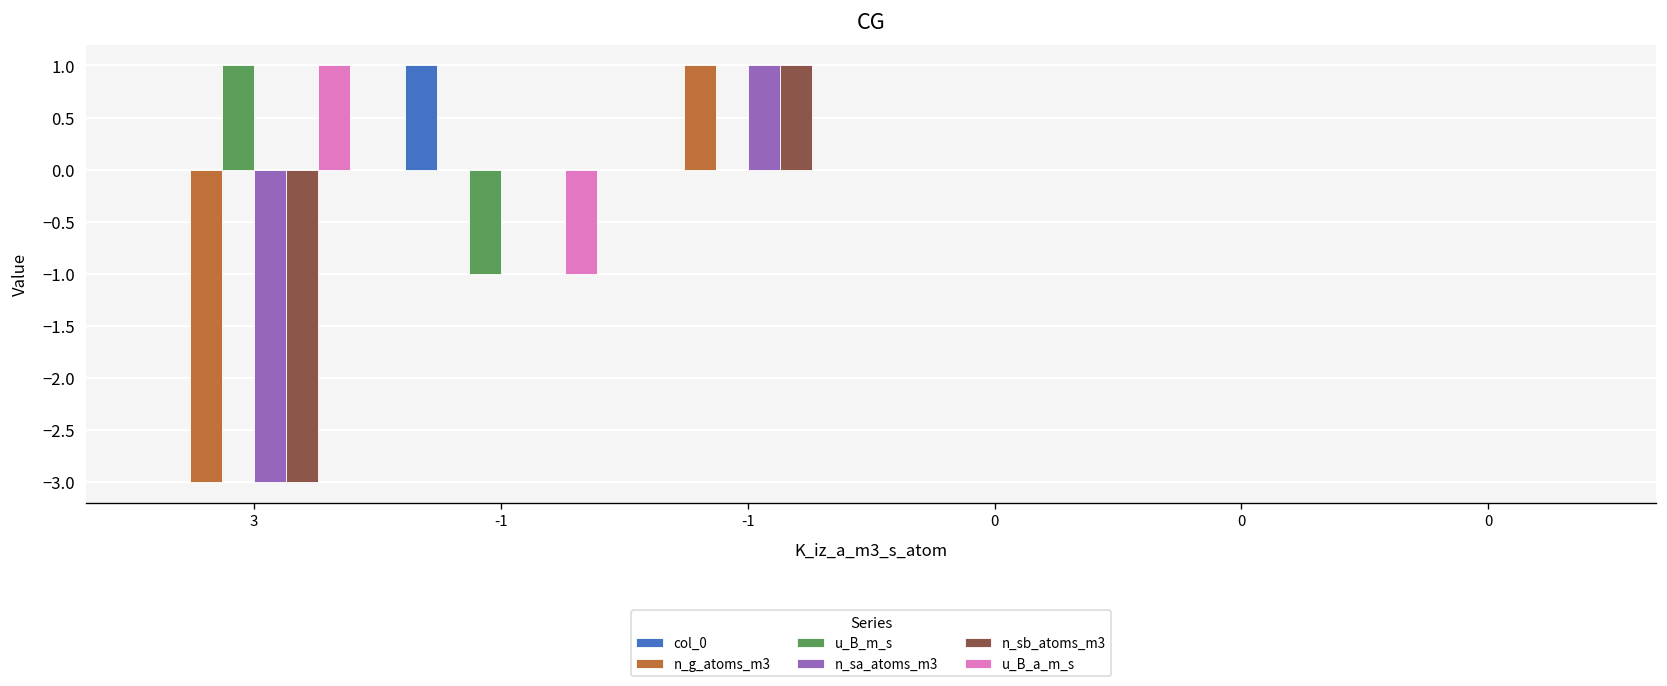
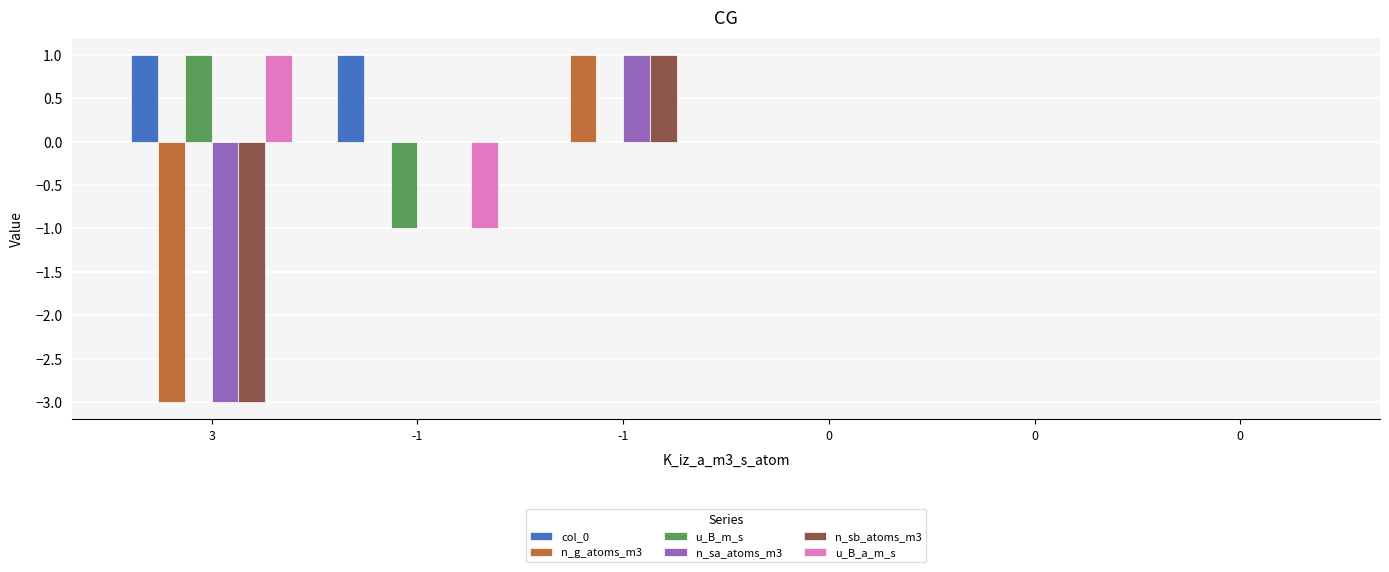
col_0, 3: 0 -> 1
